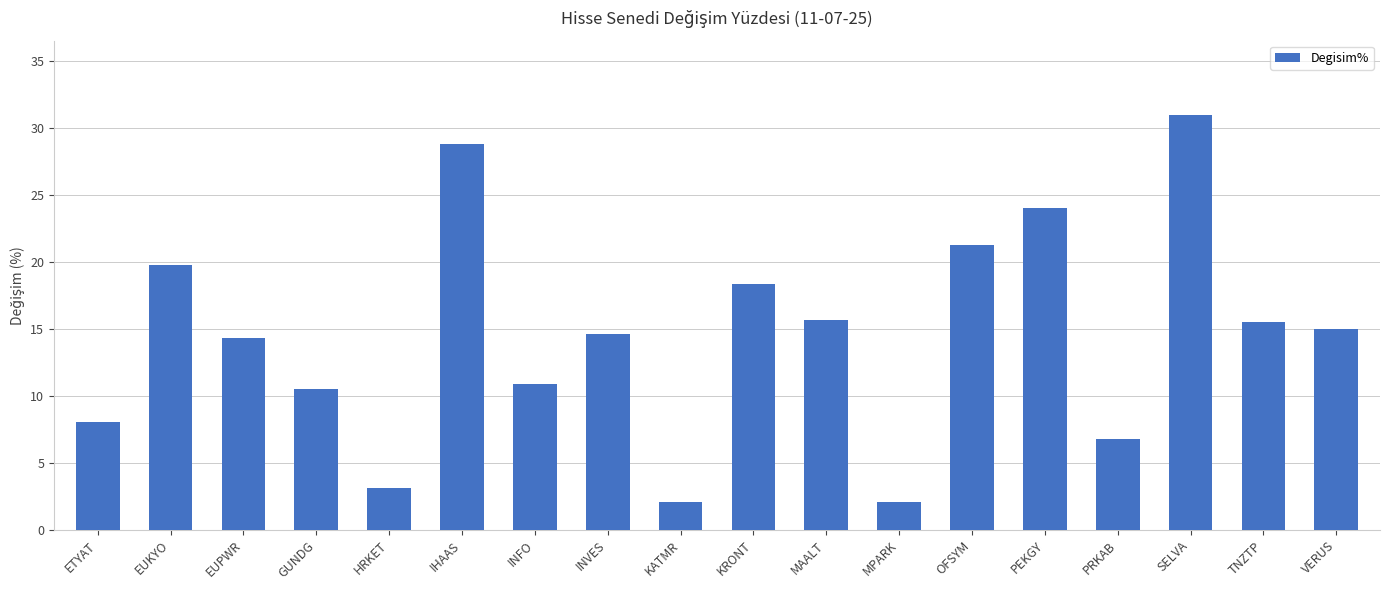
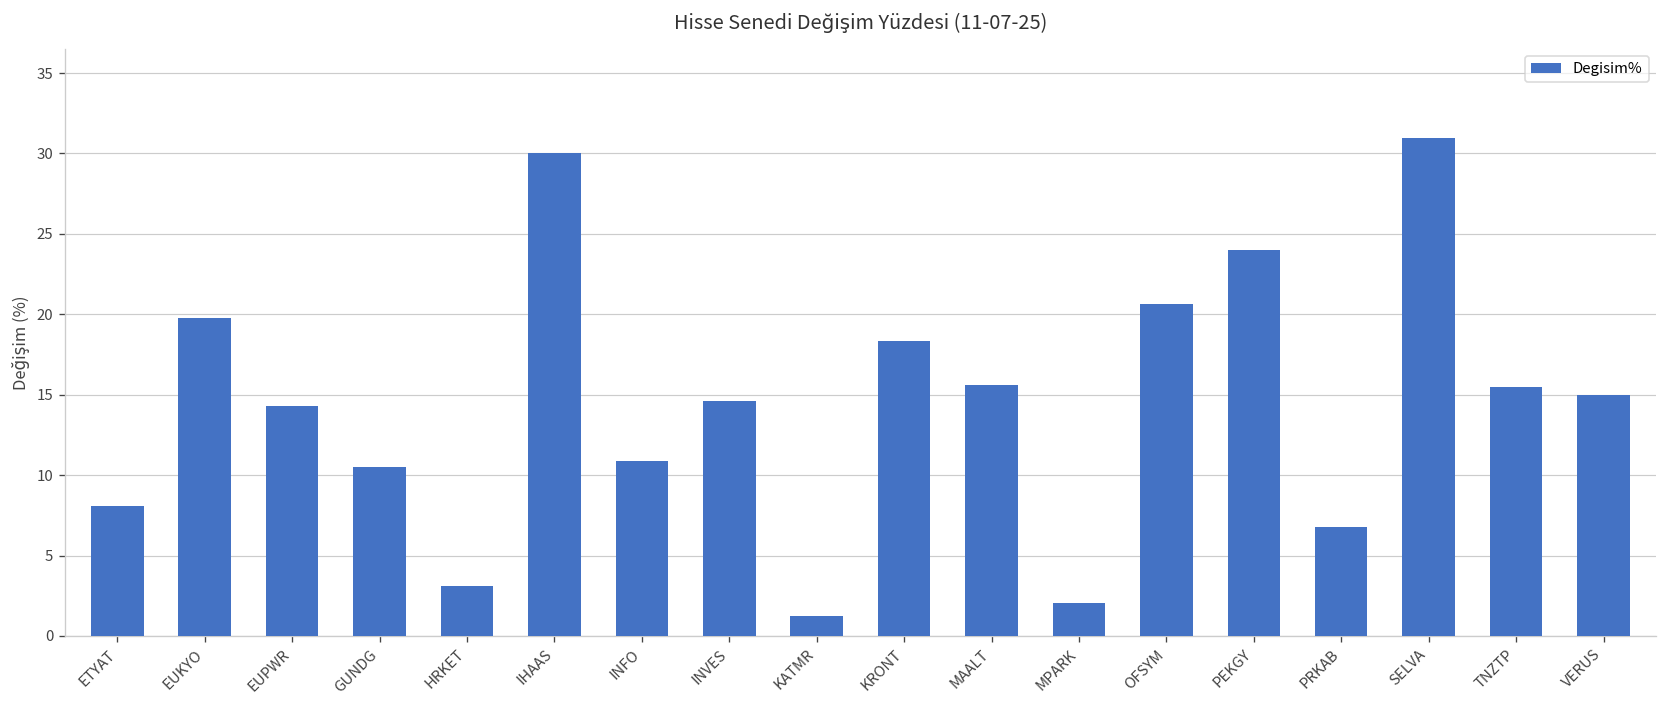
IHAAS: 28.8 -> 30.1
KATMR: 2.1 -> 1.2
OFSYM: 21.3 -> 20.7
